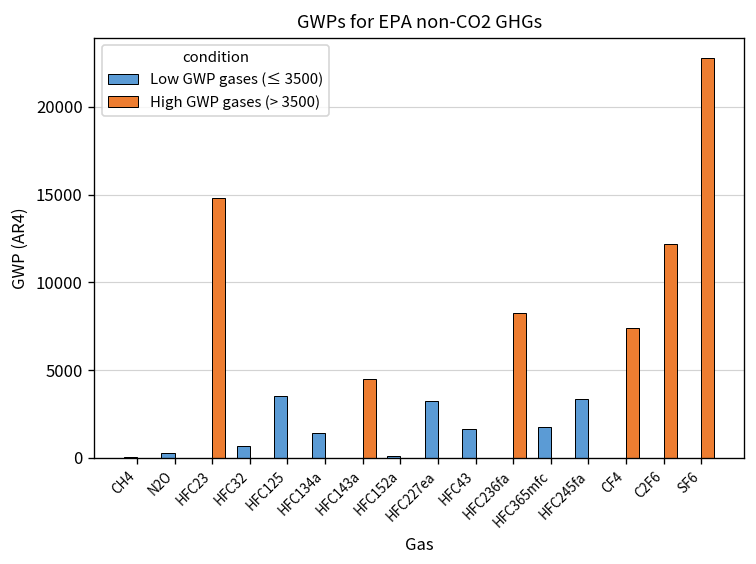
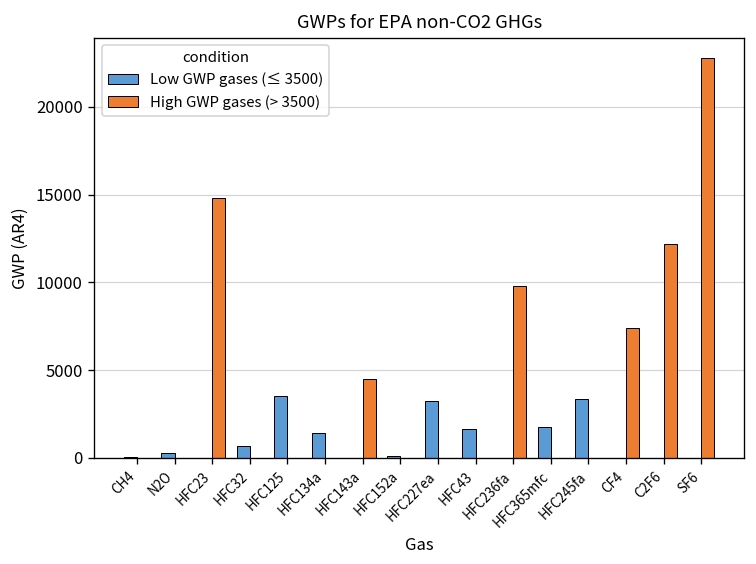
High GWP gases (> 3500), HFC236fa: 8300 -> 9800
